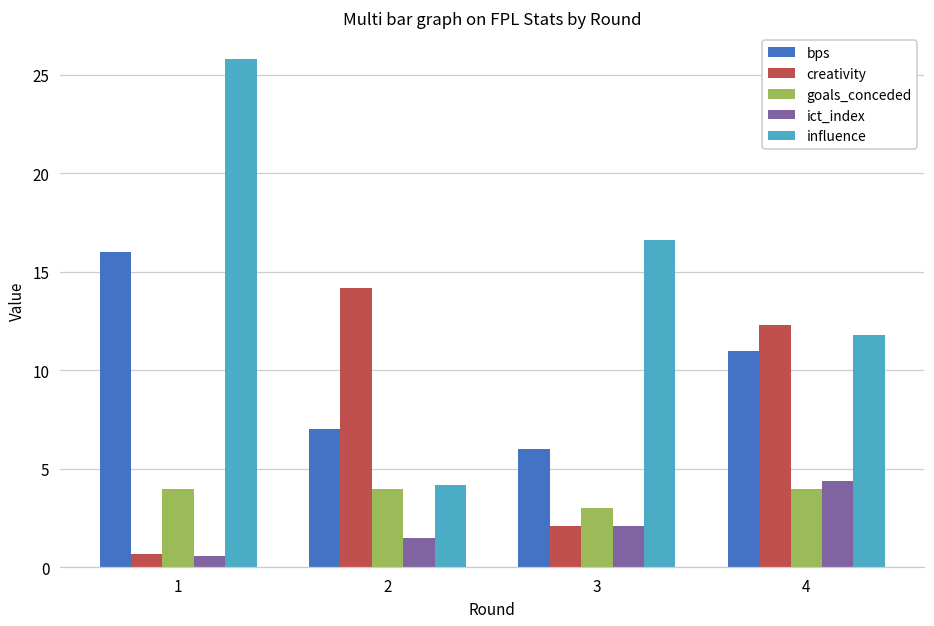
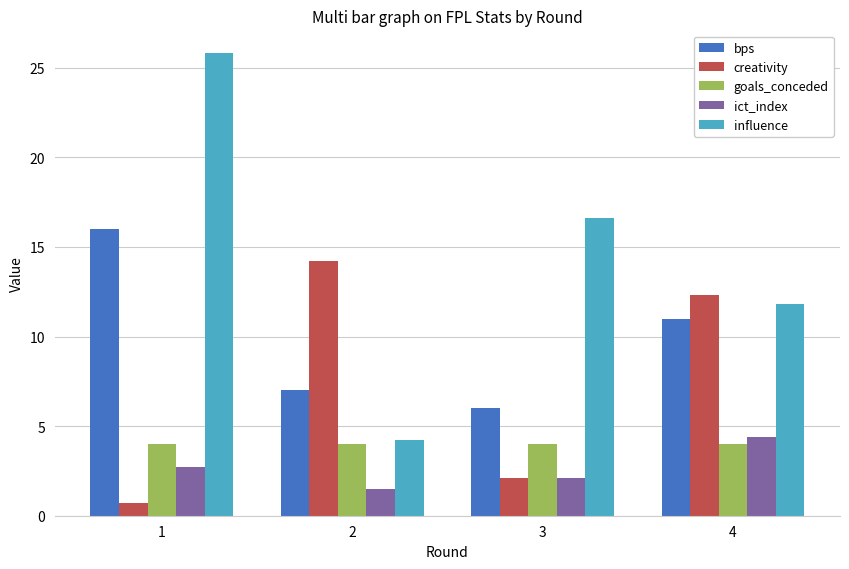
ict_index, 1: 0.6 -> 2.7
goals_conceded, 3: 3 -> 4
